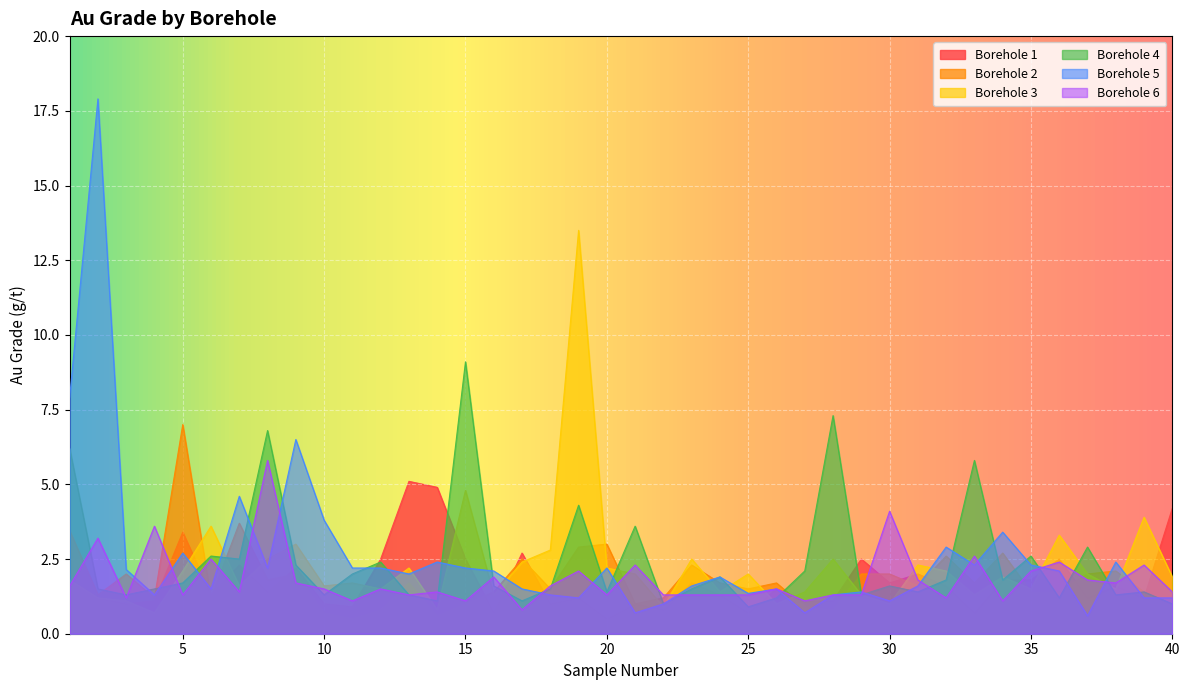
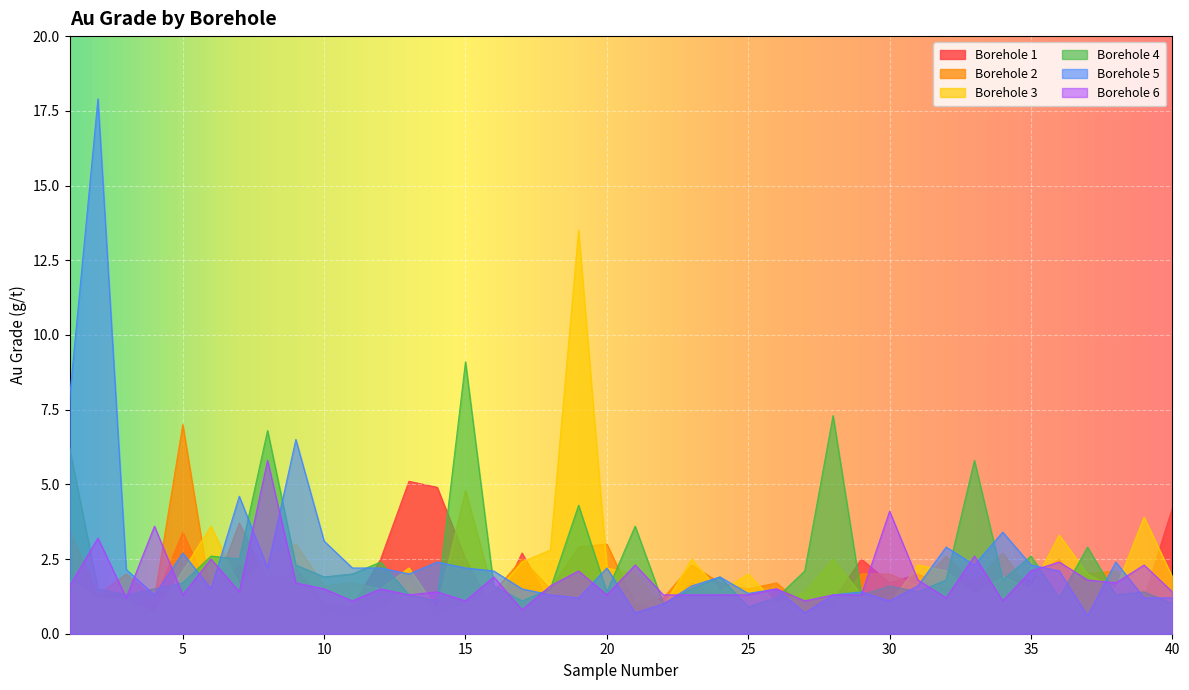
Borehole 4, 10: 1.3 -> 1.9
Borehole 5, 10: 3.8 -> 3.1
